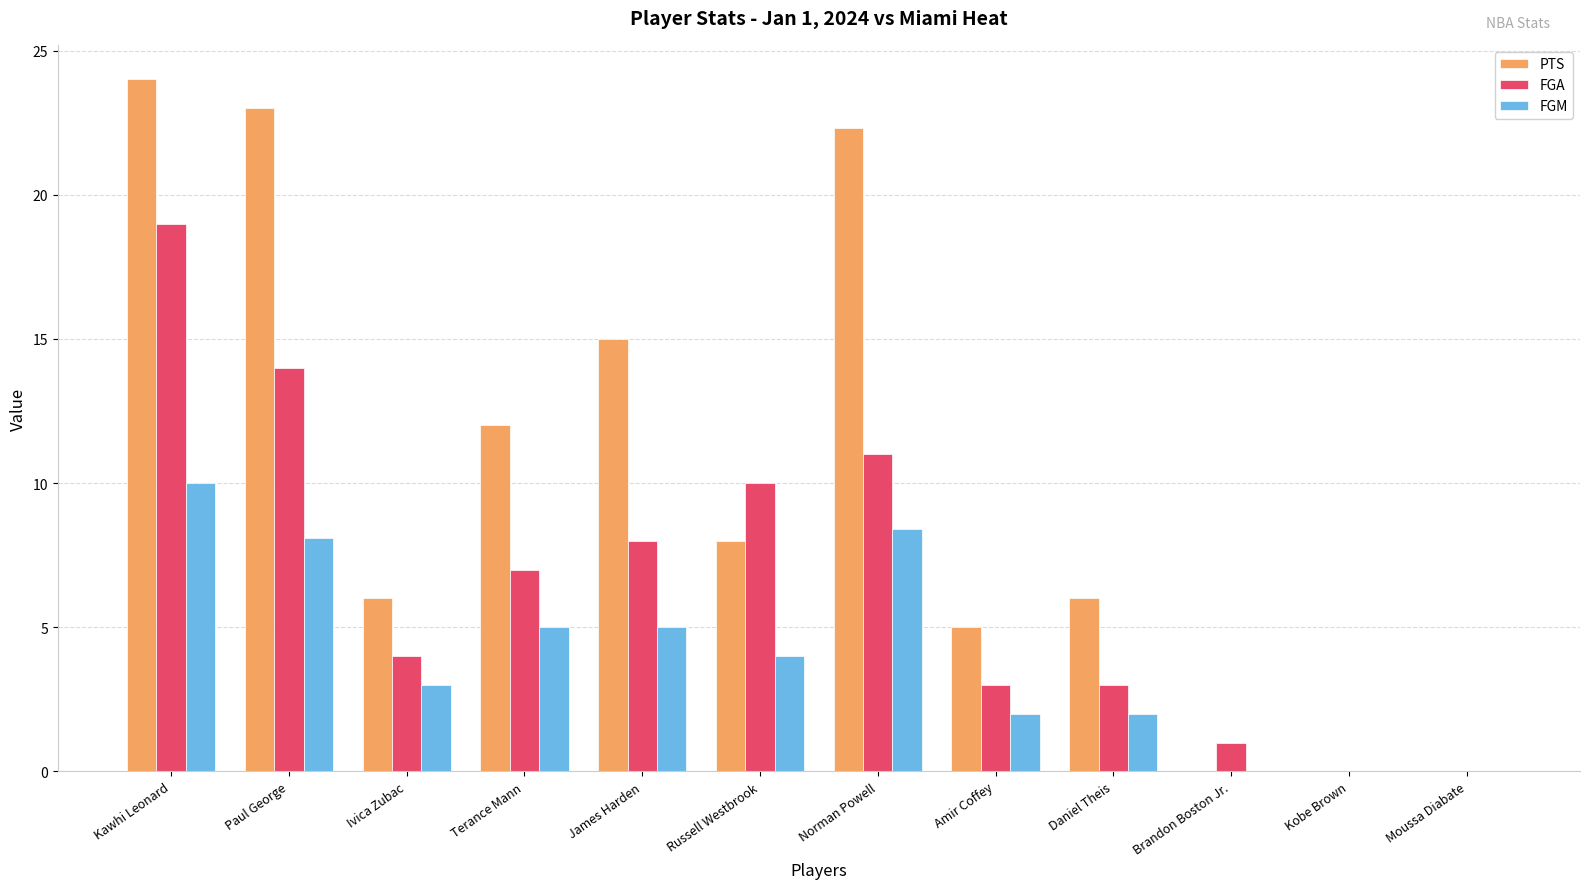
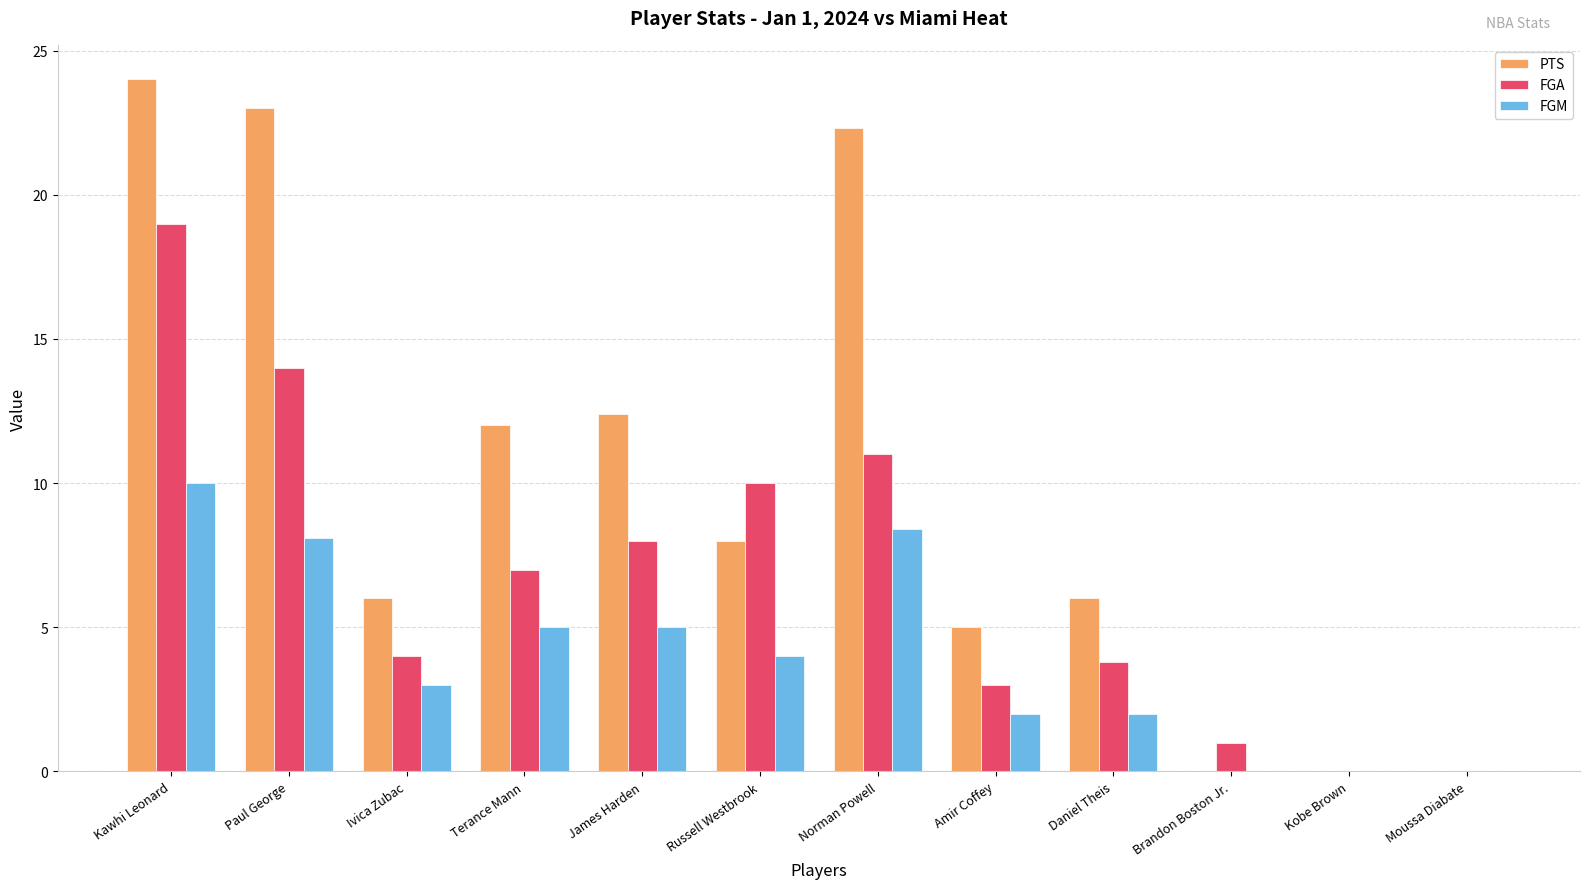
PTS, James Harden: 15.0 -> 12.4
FGA, Daniel Theis: 3.0 -> 3.8
